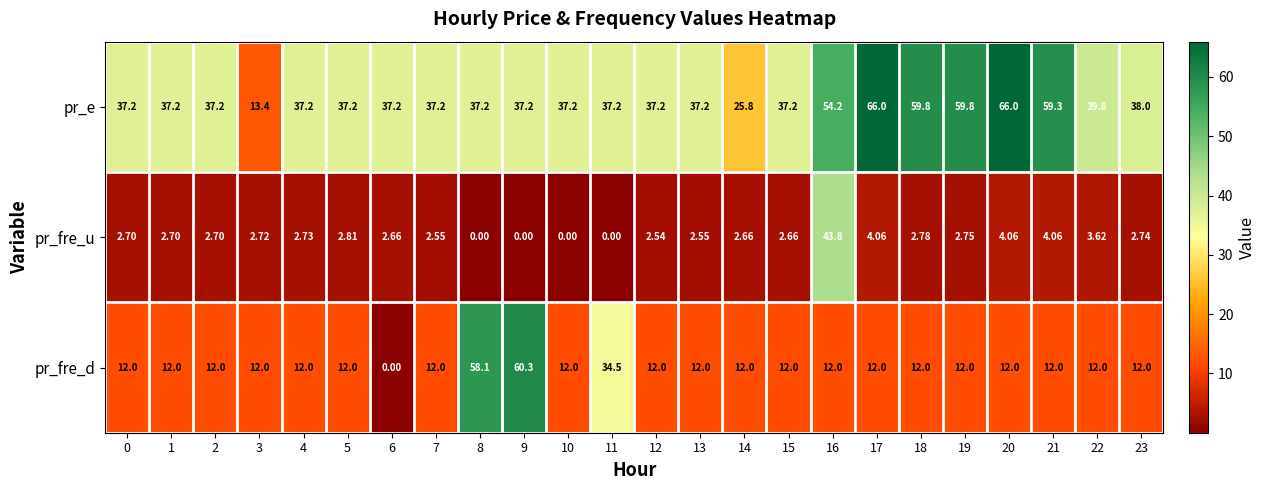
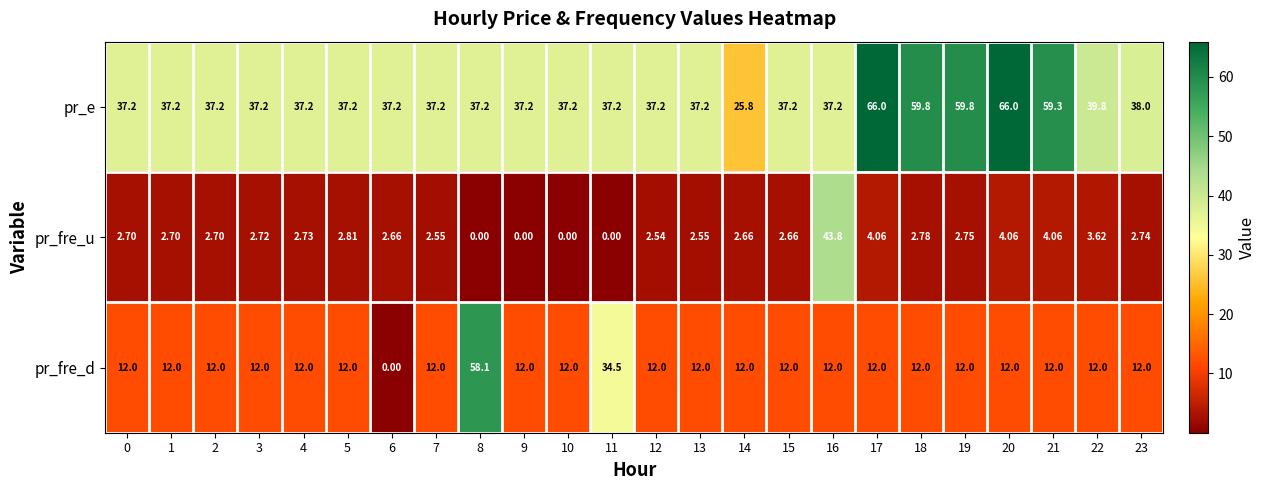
pr_e, 3: 13.4 -> 37.2
pr_e, 16: 54.2 -> 37.2
pr_fre_d, 9: 60.3 -> 12.0
